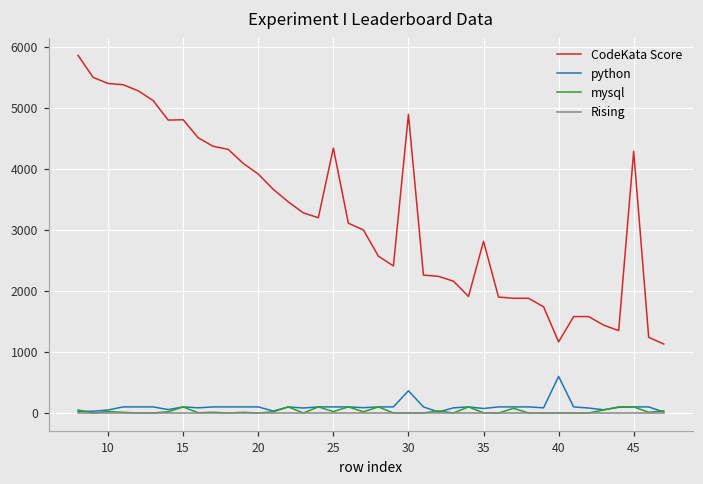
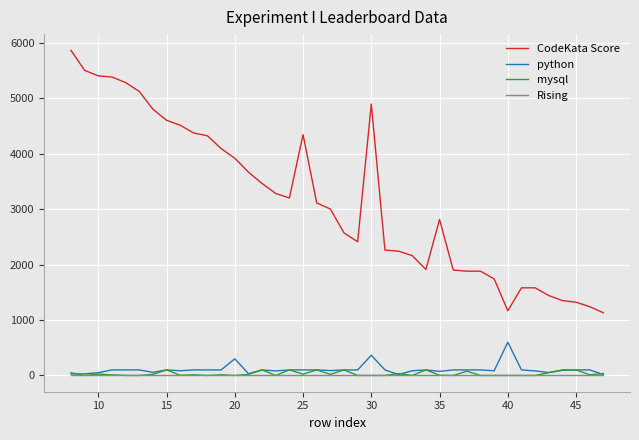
CodeKata Score, 15: 4800 -> 4600
python, 20: 100 -> 300
CodeKata Score, 45: 4300 -> 1300
